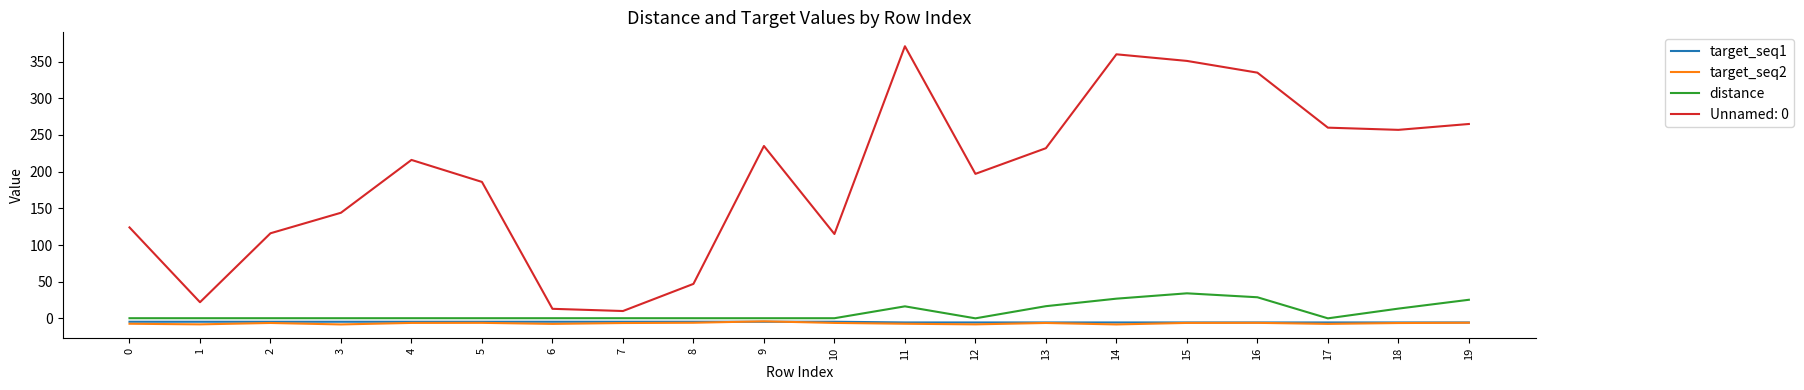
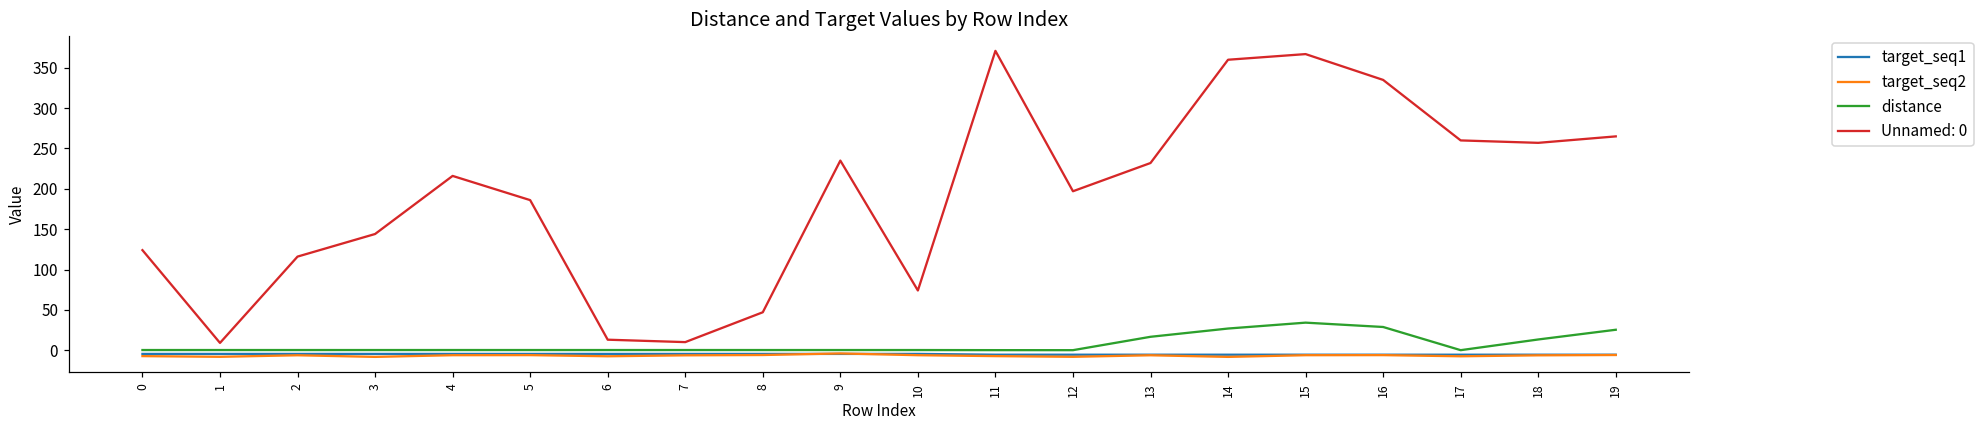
Unnamed: 0, 1: 20 -> 10
Unnamed: 0, 10: 120 -> 70
distance, 11: 20 -> 0
Unnamed: 0, 15: 350 -> 370
